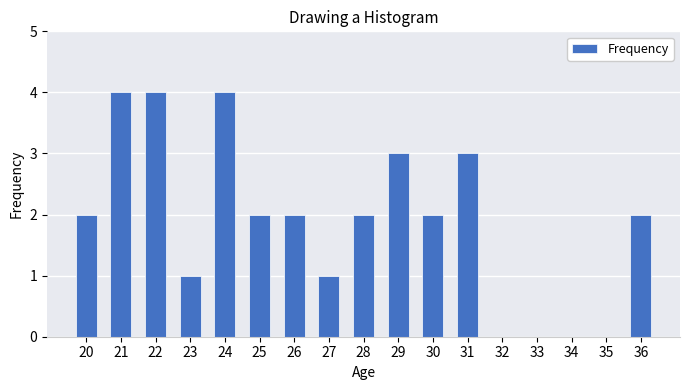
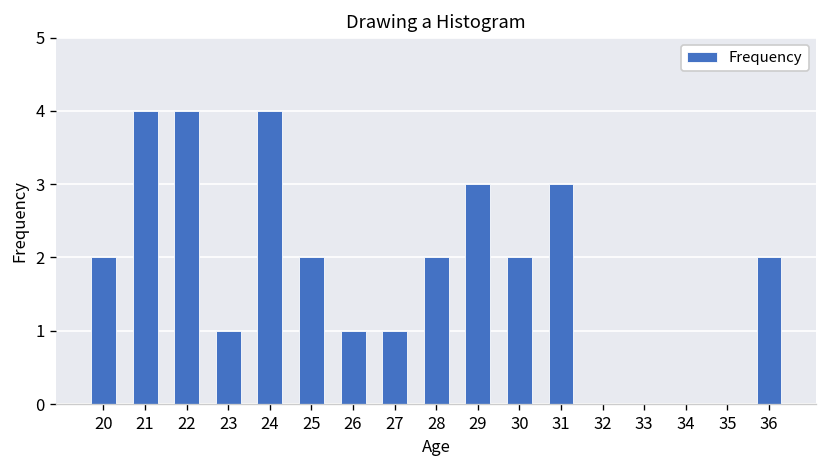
26: 2 -> 1
